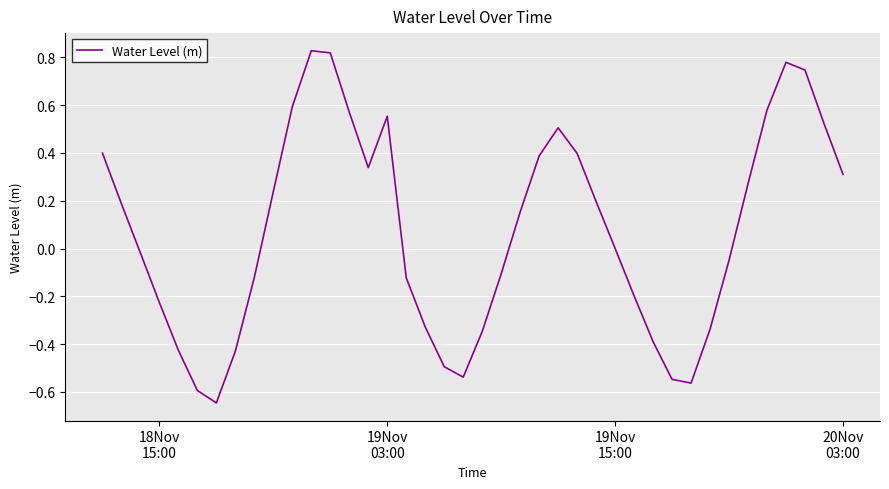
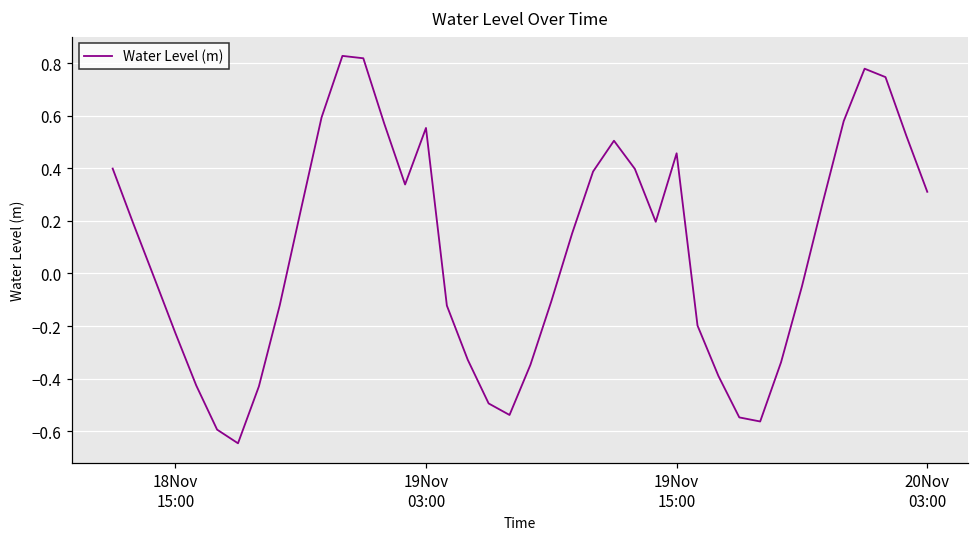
19Nov 15:00: 0.00 -> 0.46
